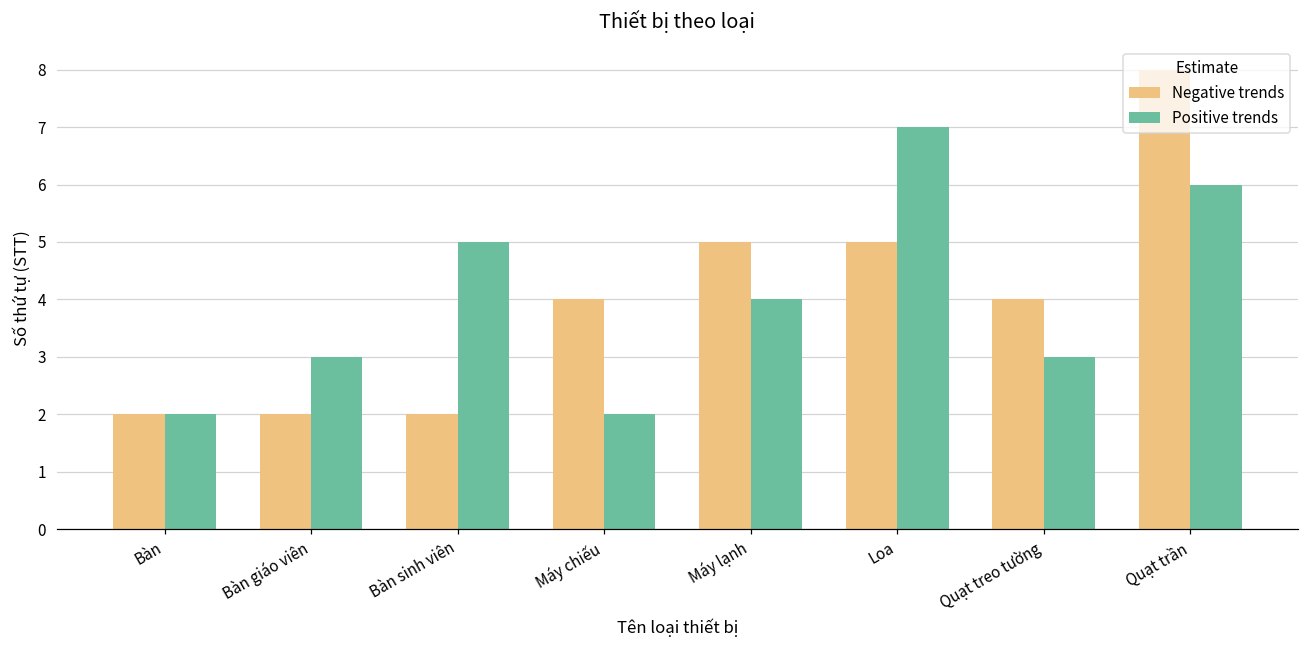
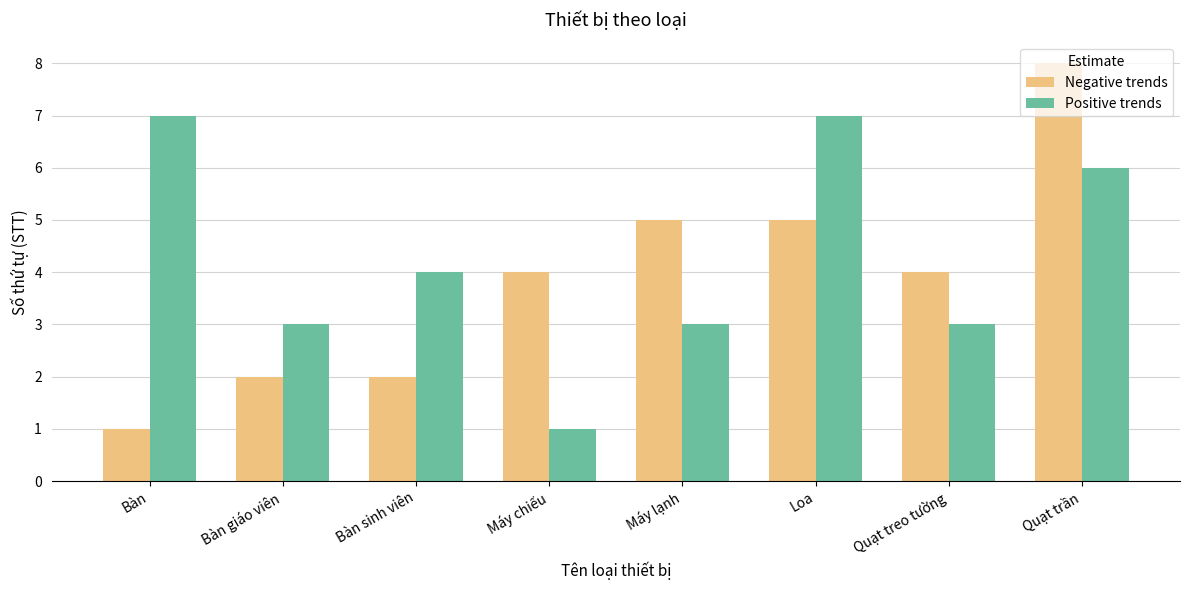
Negative trends, Bàn: 2 -> 1
Positive trends, Bàn: 2 -> 7
Positive trends, Bàn sinh viên: 5 -> 4
Positive trends, Máy chiếu: 2 -> 1
Positive trends, Máy lạnh: 4 -> 3
